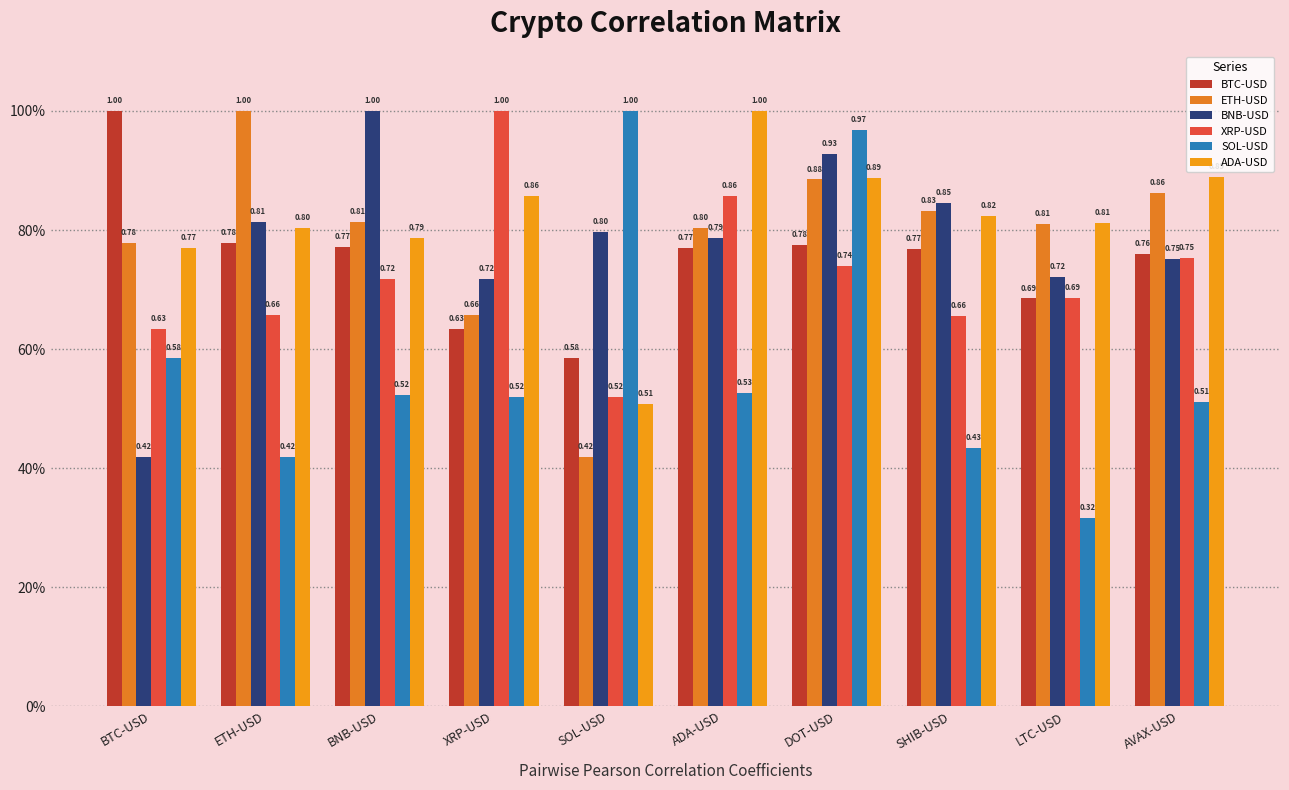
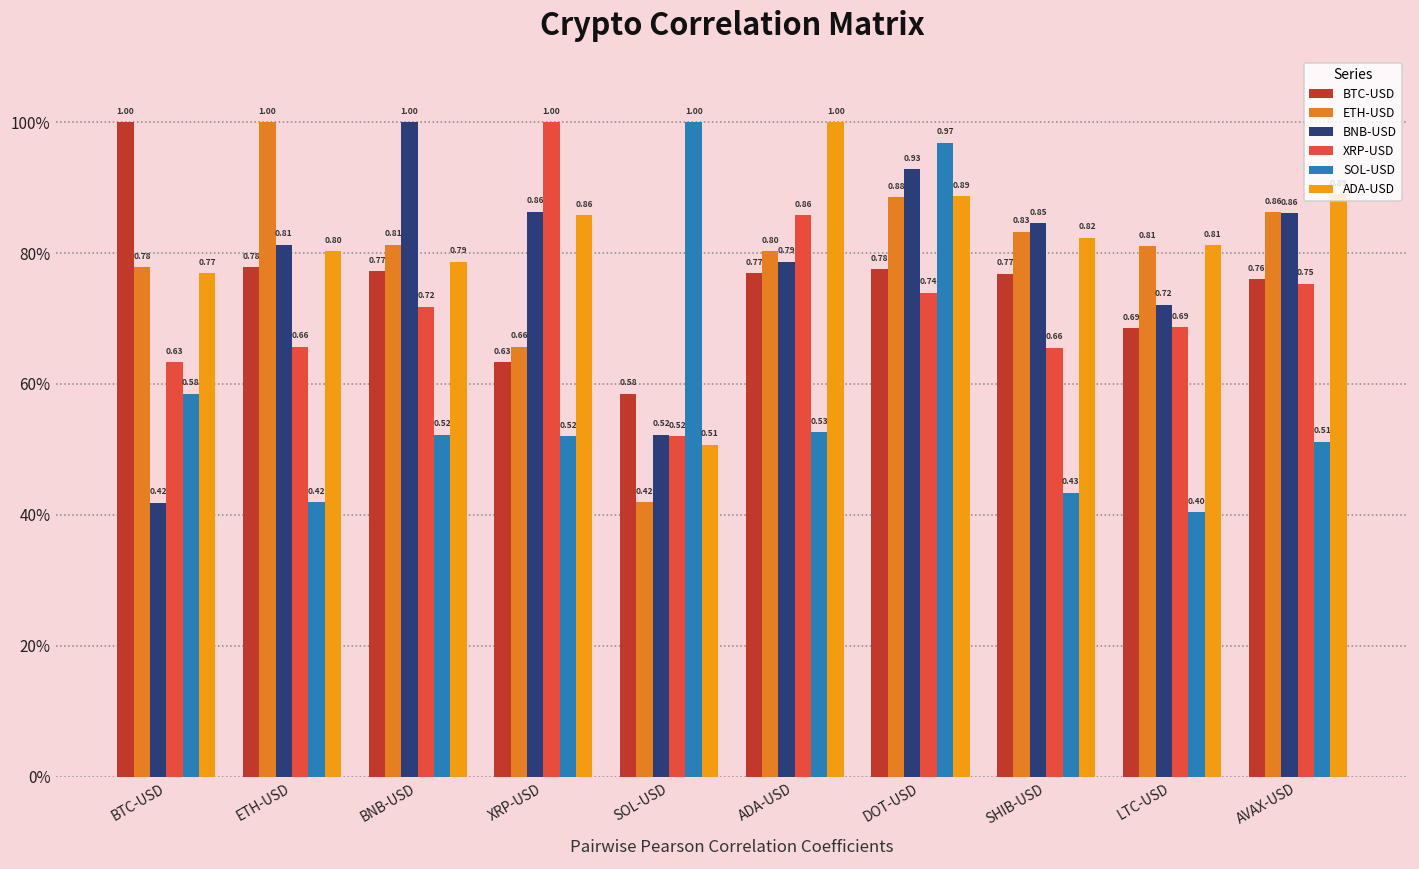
BNB-USD, XRP-USD: 0.72 -> 0.86
BNB-USD, SOL-USD: 0.80 -> 0.52
SOL-USD, LTC-USD: 0.32 -> 0.40
BNB-USD, AVAX-USD: 0.75 -> 0.86
